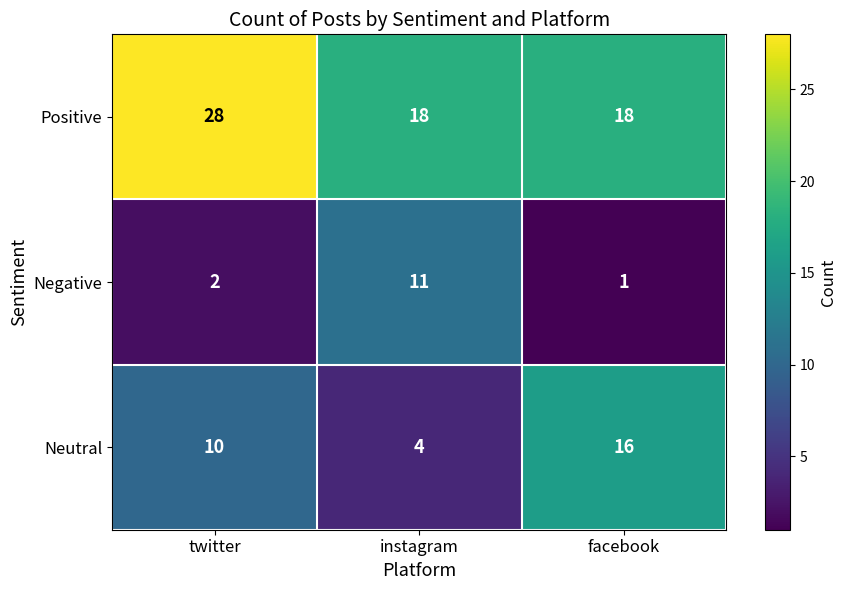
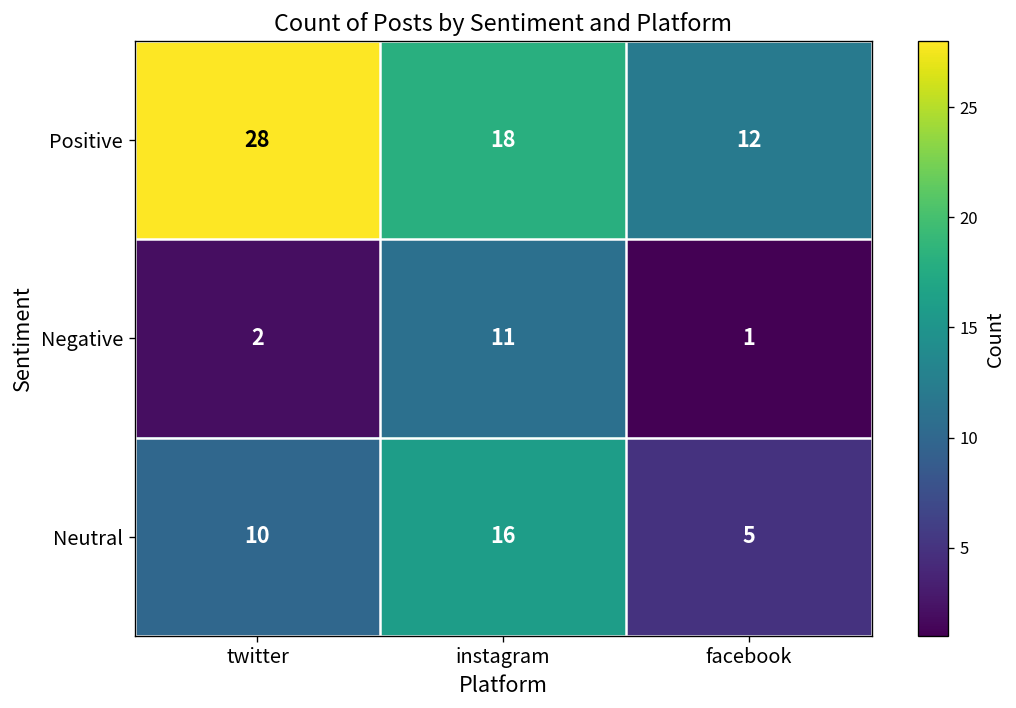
Positive, facebook: 18 -> 12
Neutral, instagram: 4 -> 16
Neutral, facebook: 16 -> 5
